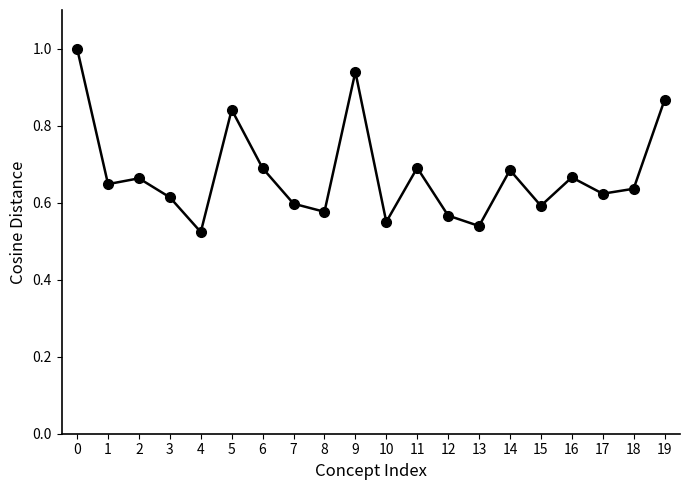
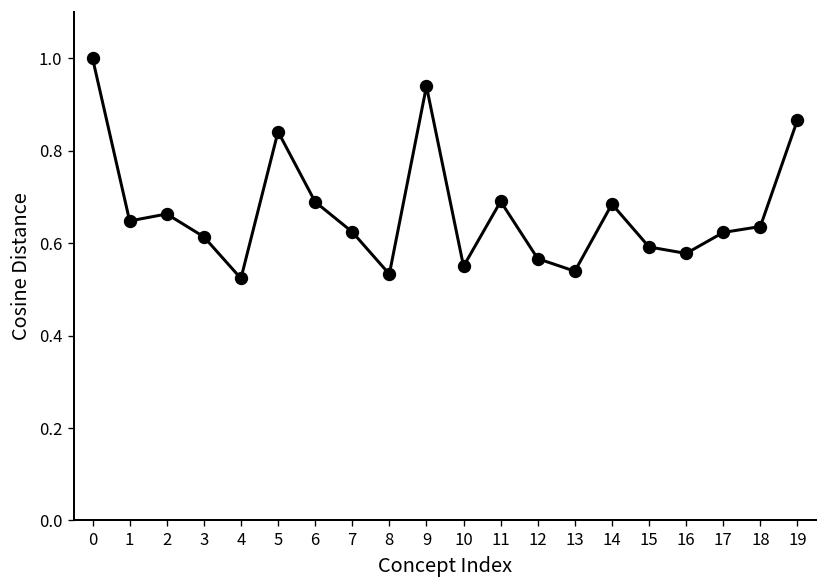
7: 0.60 -> 0.62
8: 0.58 -> 0.53
16: 0.67 -> 0.58
